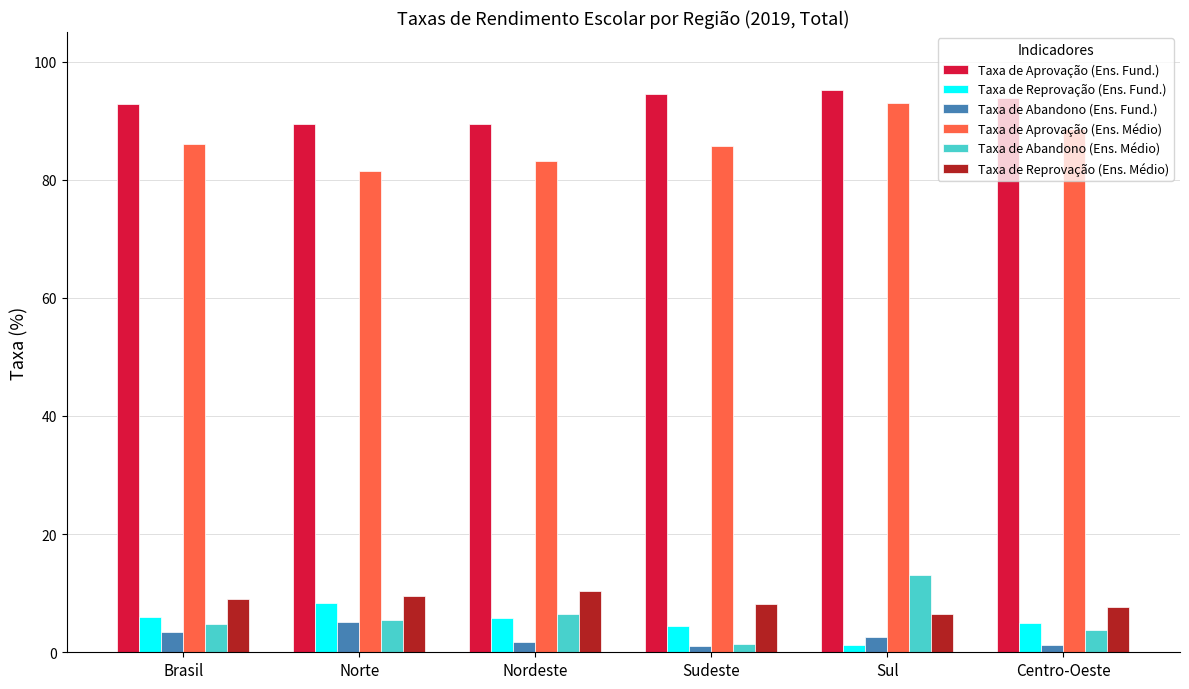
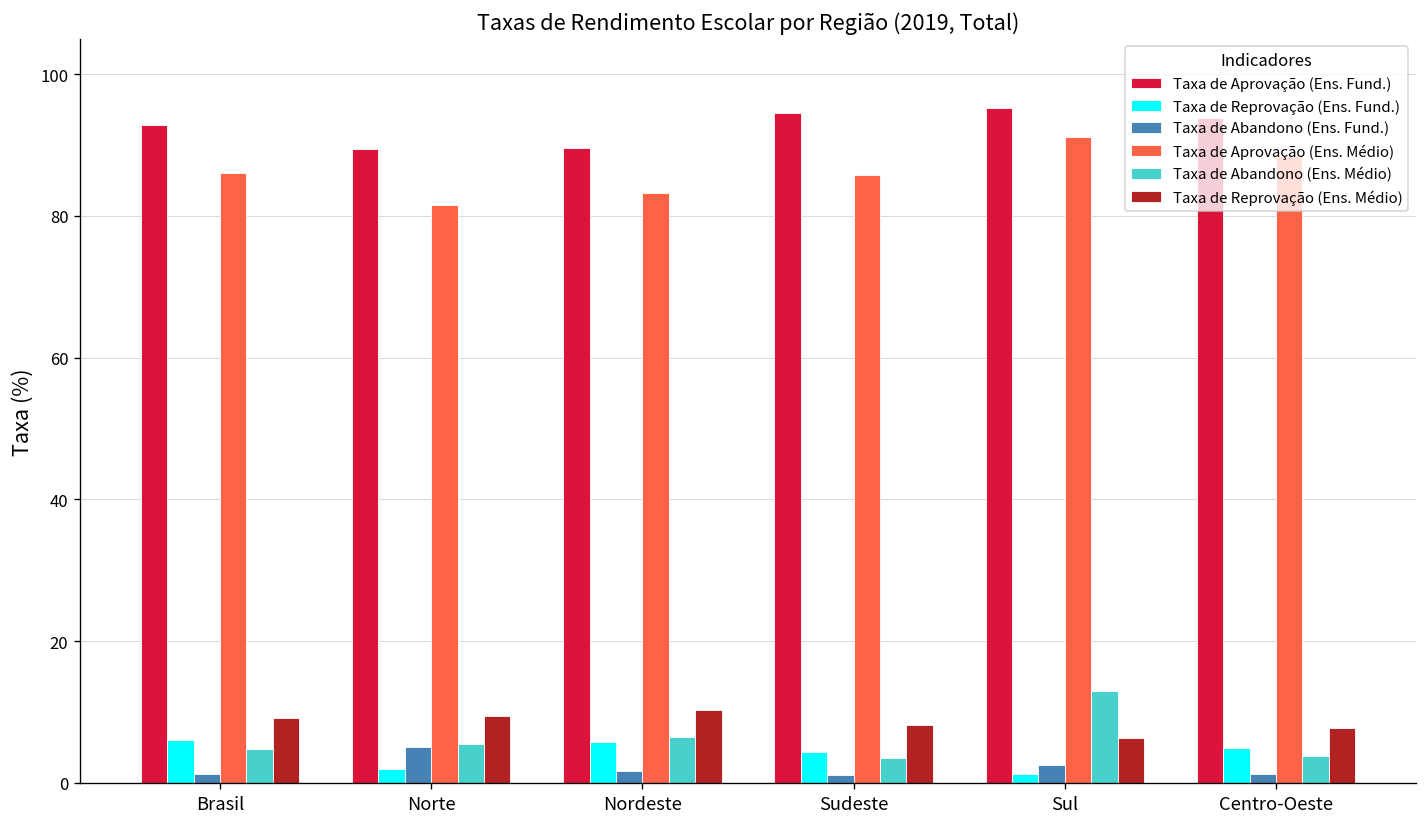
Taxa de Abandono (Ens. Fund.), Brasil: 4 -> 1
Taxa de Reprovação (Ens. Fund.), Norte: 8 -> 2
Taxa de Abandono (Ens. Médio), Sudeste: 1 -> 4
Taxa de Aprovação (Ens. Médio), Sul: 93 -> 91
